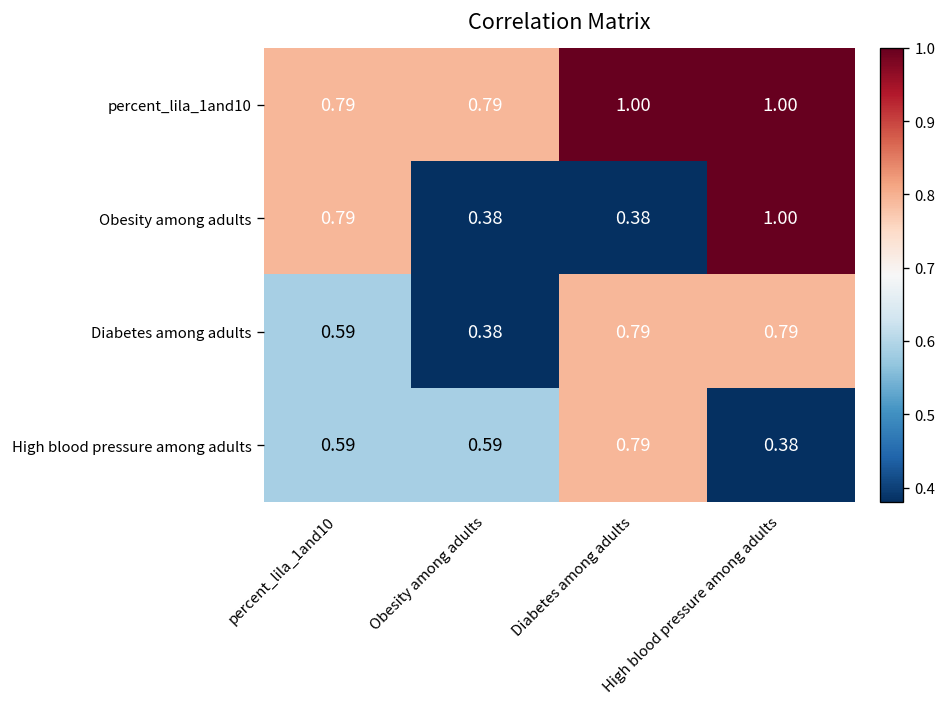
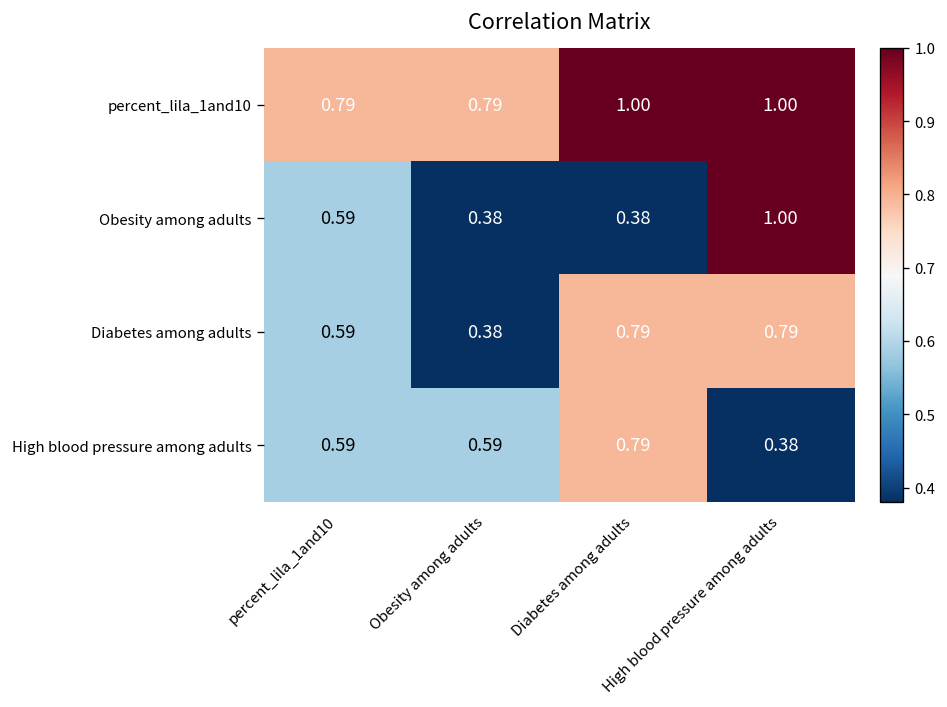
Obesity among adults, percent_lila_1and10: 0.79 -> 0.59
